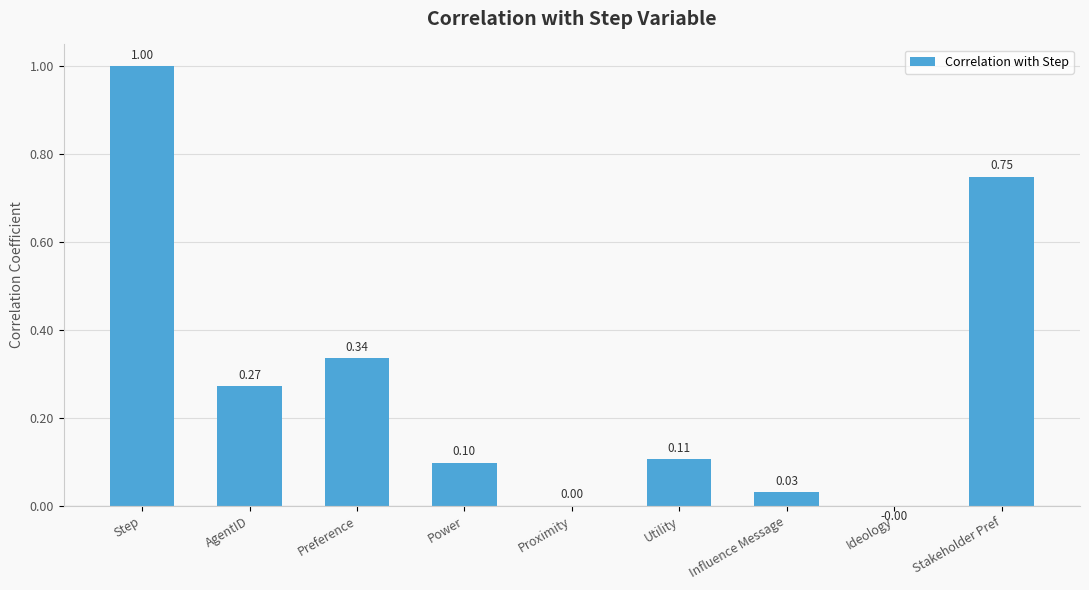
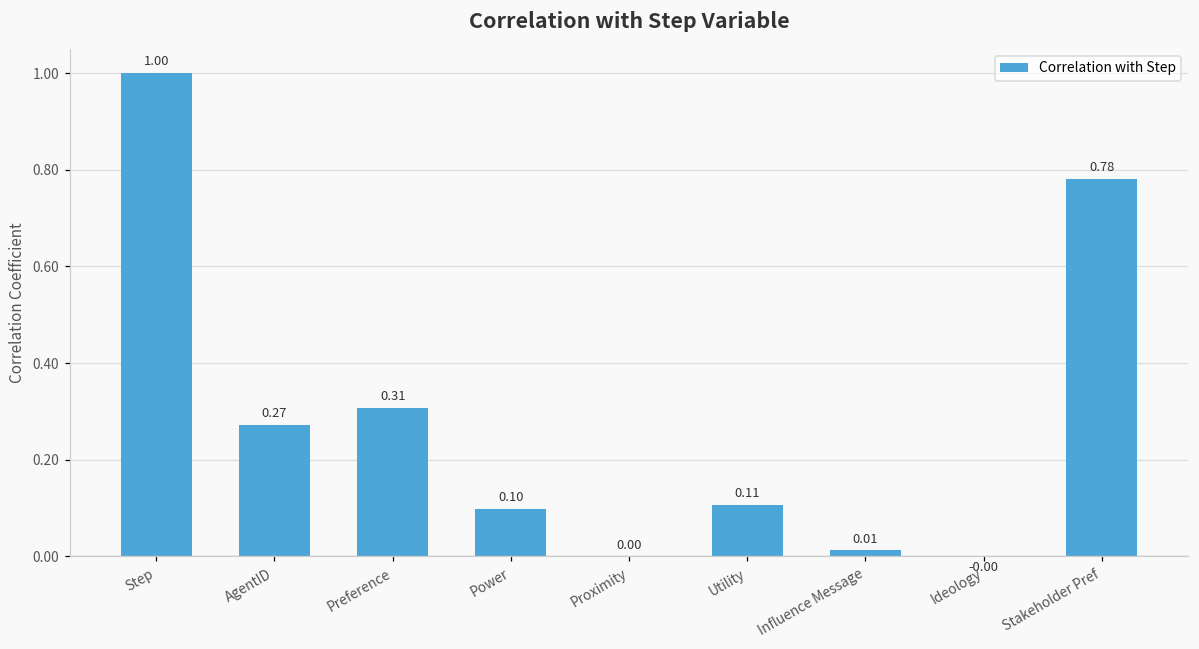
Preference: 0.34 -> 0.31
Influence Message: 0.03 -> 0.01
Stakeholder Pref: 0.75 -> 0.78
